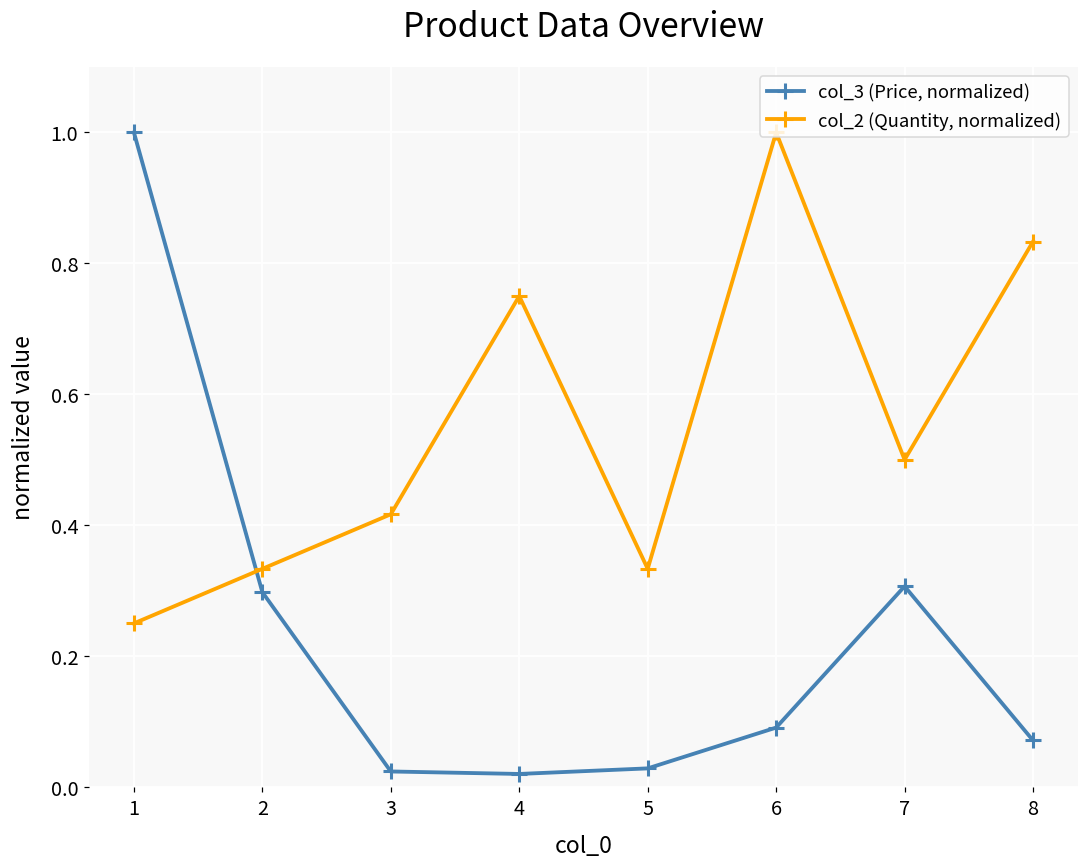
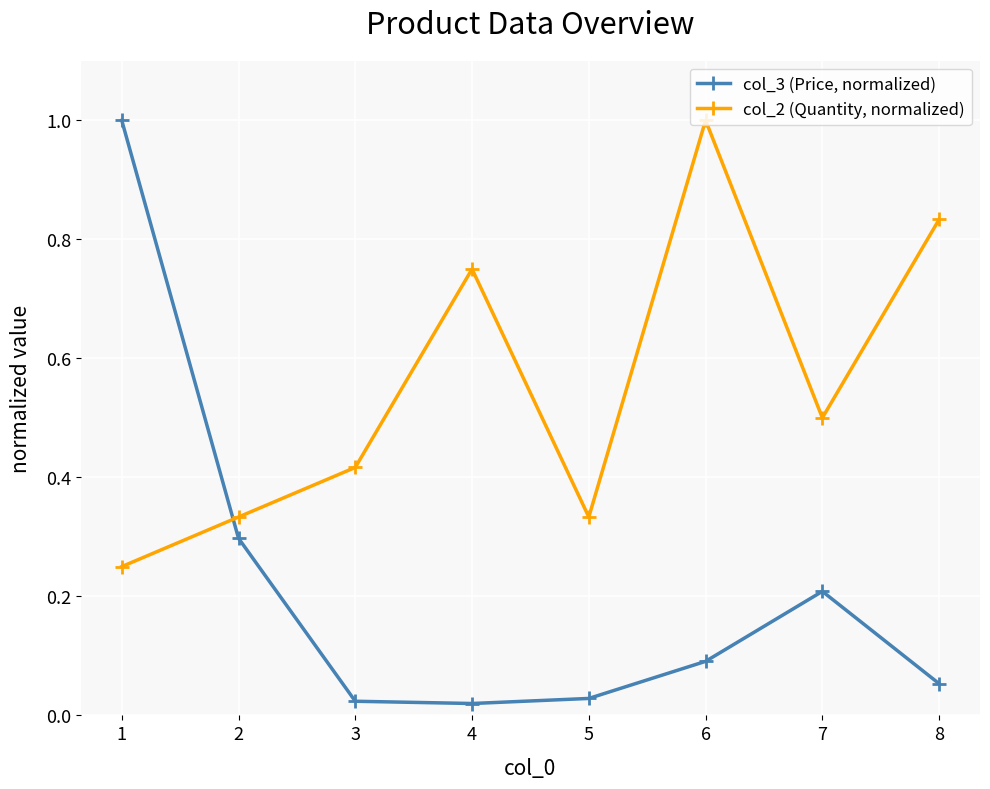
col_3 (Price, normalized), 7: 0.31 -> 0.21
col_3 (Price, normalized), 8: 0.07 -> 0.05
